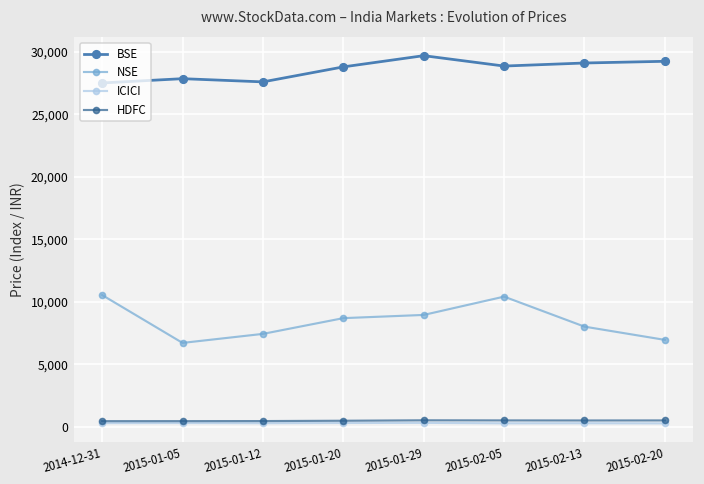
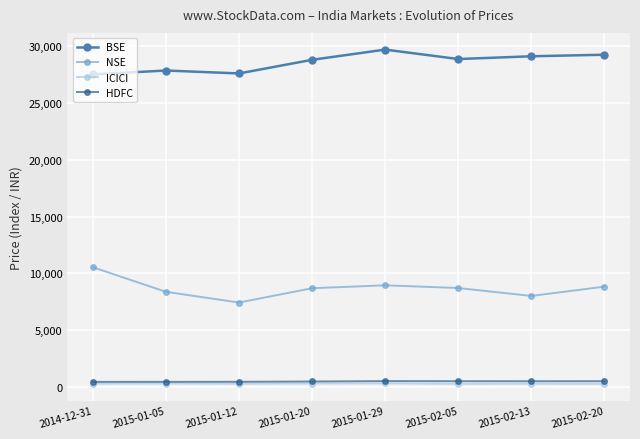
NSE, 2015-01-05: 6,700 -> 8,400
NSE, 2015-02-05: 10,400 -> 8,700
NSE, 2015-02-20: 7,000 -> 8,800
